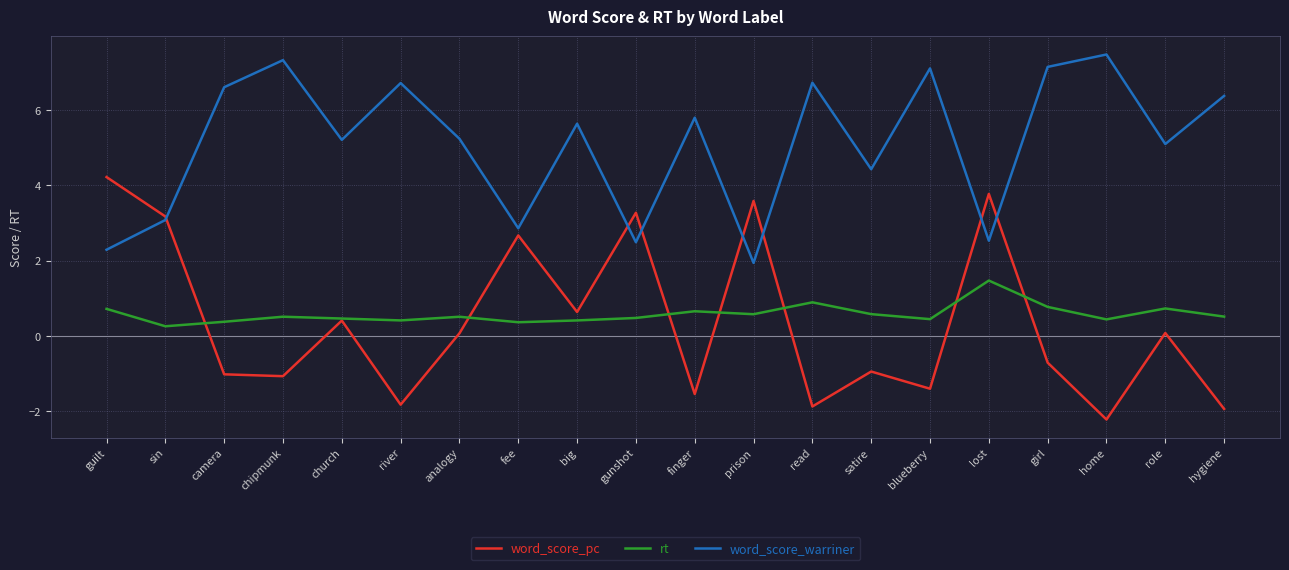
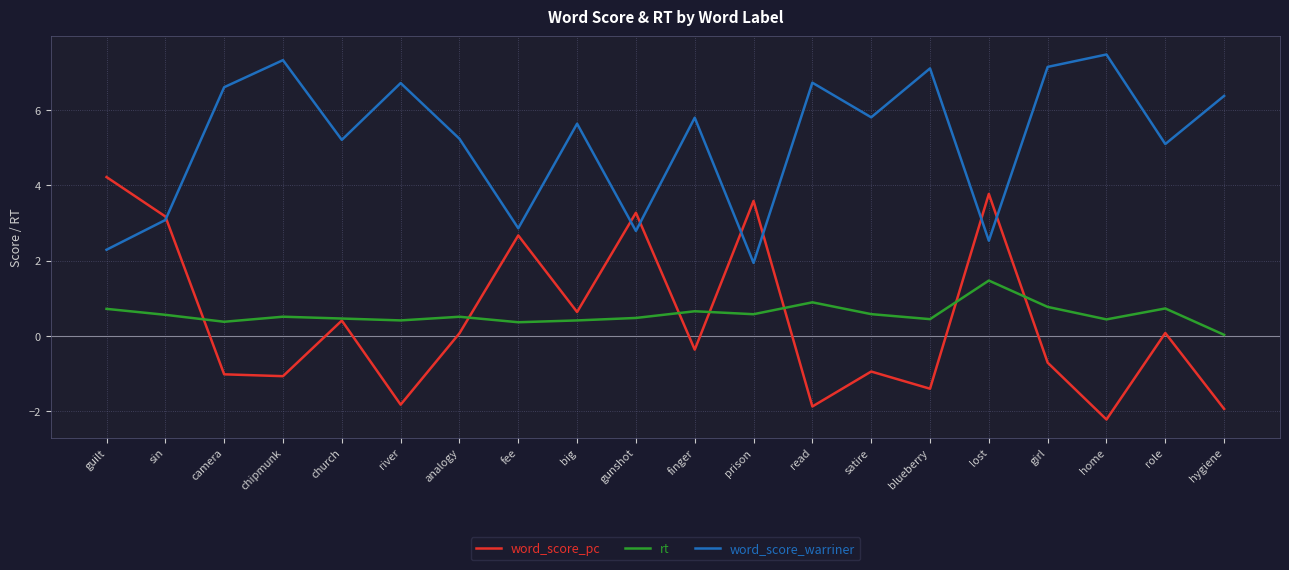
rt, sin: 0.3 -> 0.6
word_score_warriner, gunshot: 2.5 -> 2.8
word_score_pc, finger: -1.5 -> -0.4
word_score_warriner, satire: 4.4 -> 5.8
rt, hygiene: 0.5 -> 0.0
